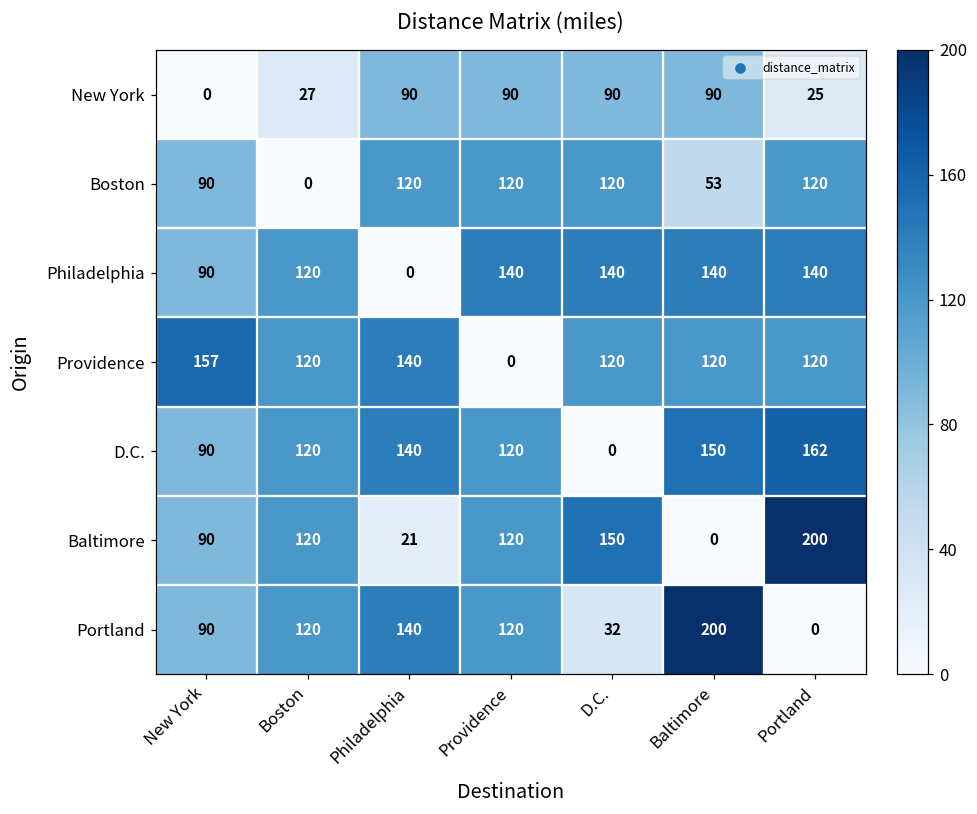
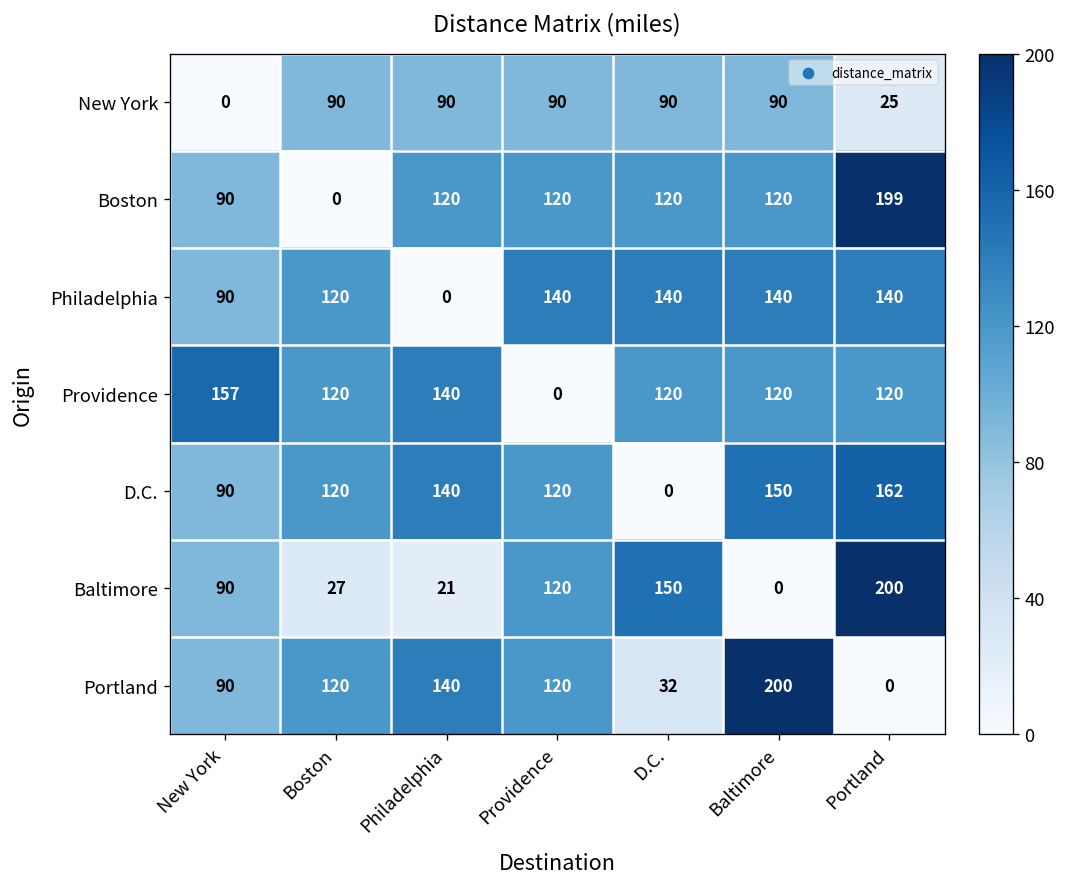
New York, Boston: 27 -> 90
Boston, Baltimore: 53 -> 120
Boston, Portland: 120 -> 199
Baltimore, Boston: 120 -> 27
